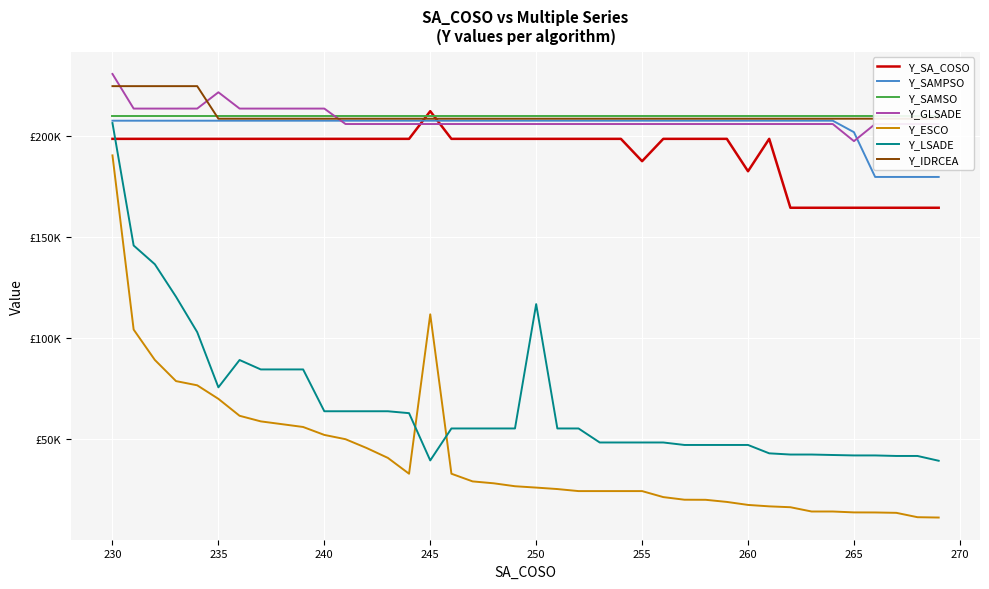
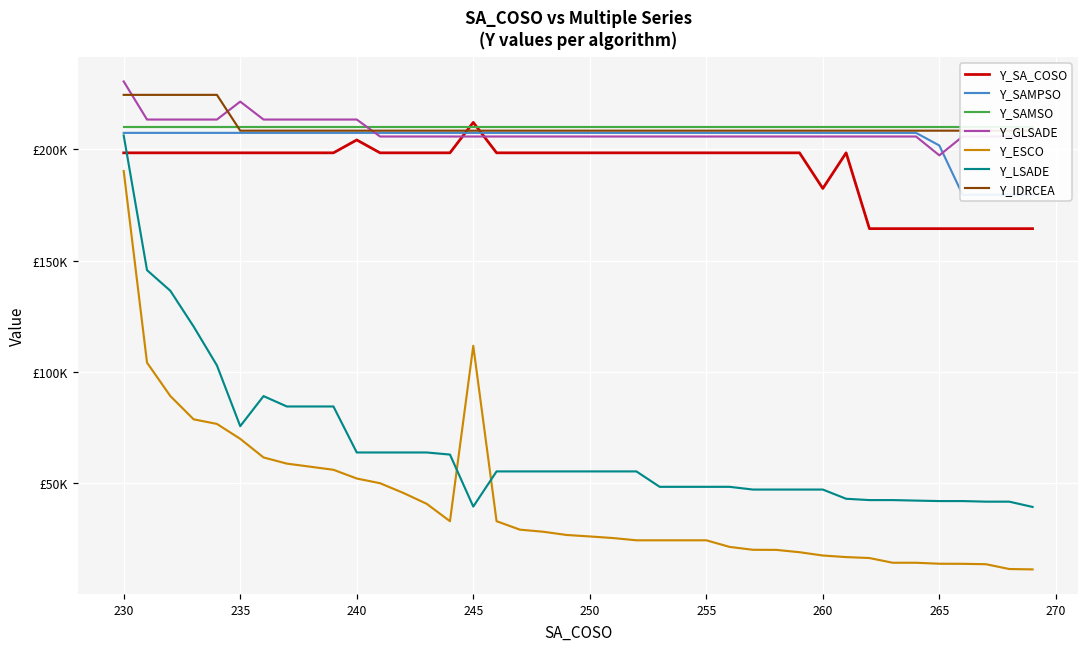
Y_SA_COSO, 240: £198000 -> £204000
Y_LSADE, 250: £117000 -> £55000
Y_SA_COSO, 255: £187000 -> £198000
